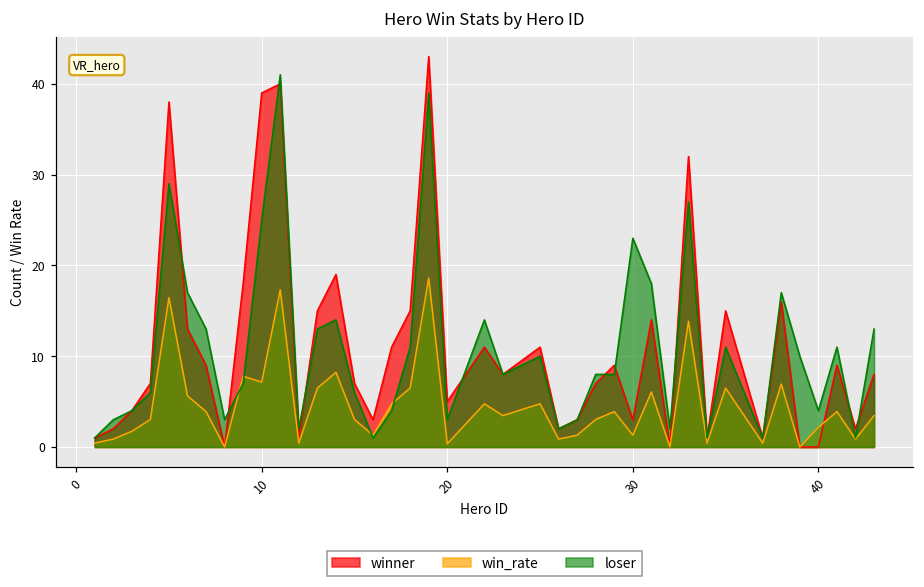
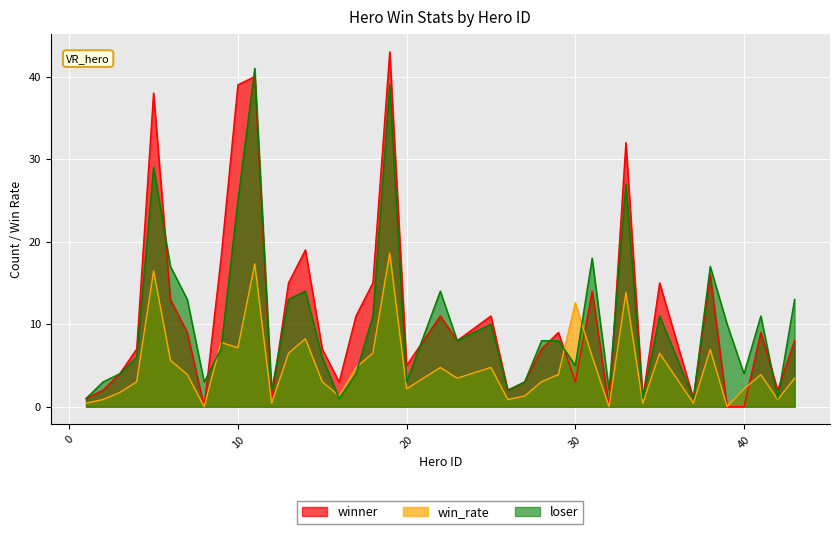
win_rate, 20: 0 -> 2
win_rate, 30: 1 -> 13
loser, 30: 23 -> 5
